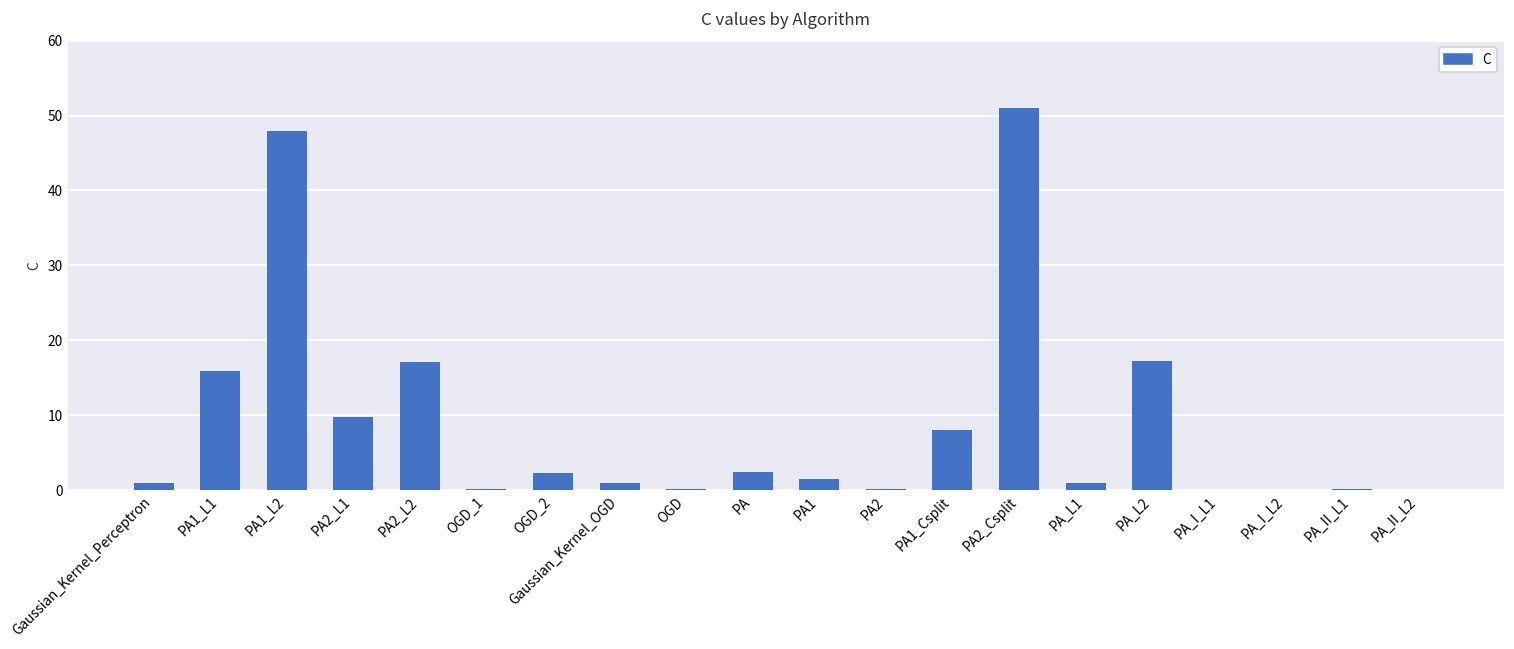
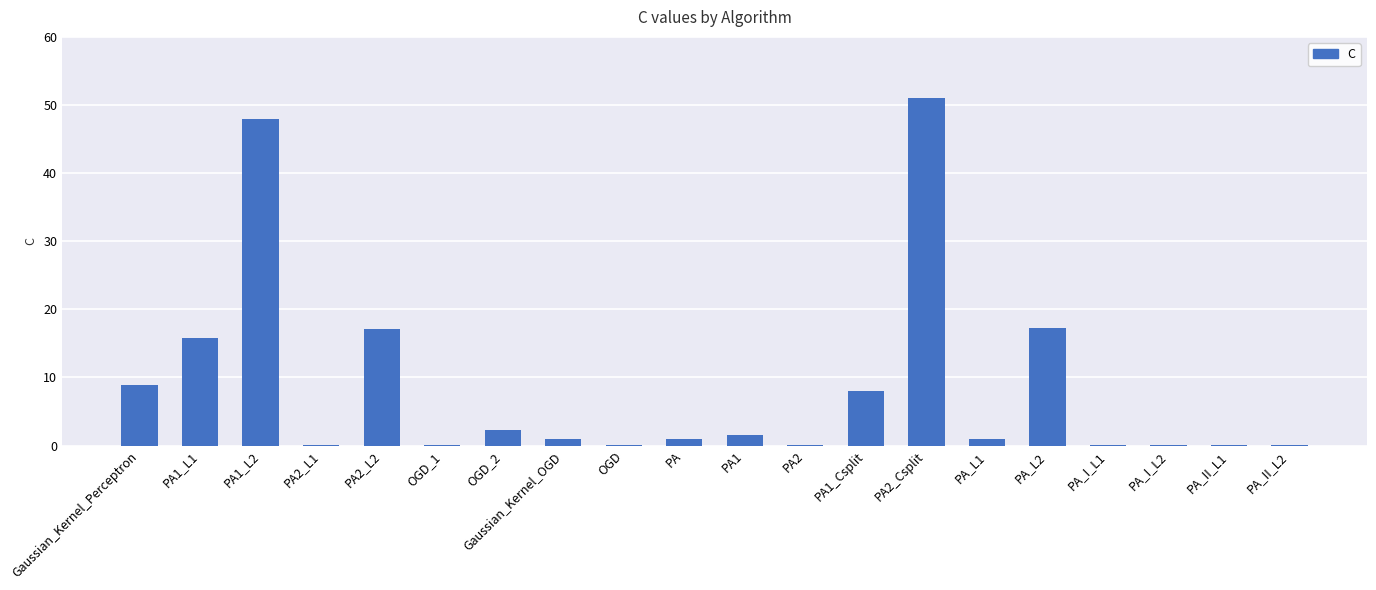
Gaussian_Kernel_Perceptron: 1 -> 9
PA2_L1: 10 -> 0
PA: 2 -> 1
